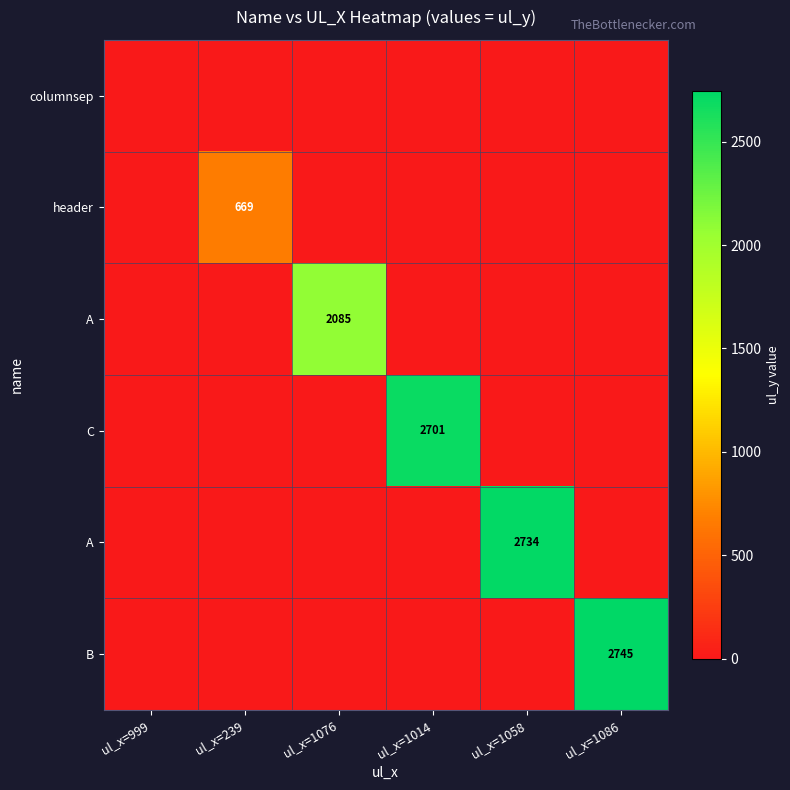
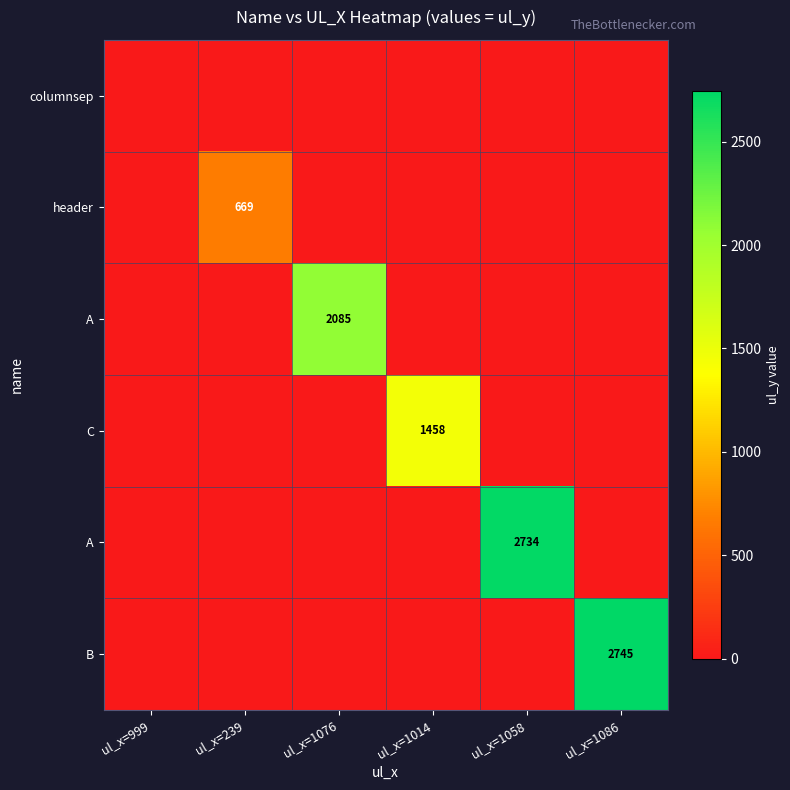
C, ul_x=1014: 2701 -> 1458
